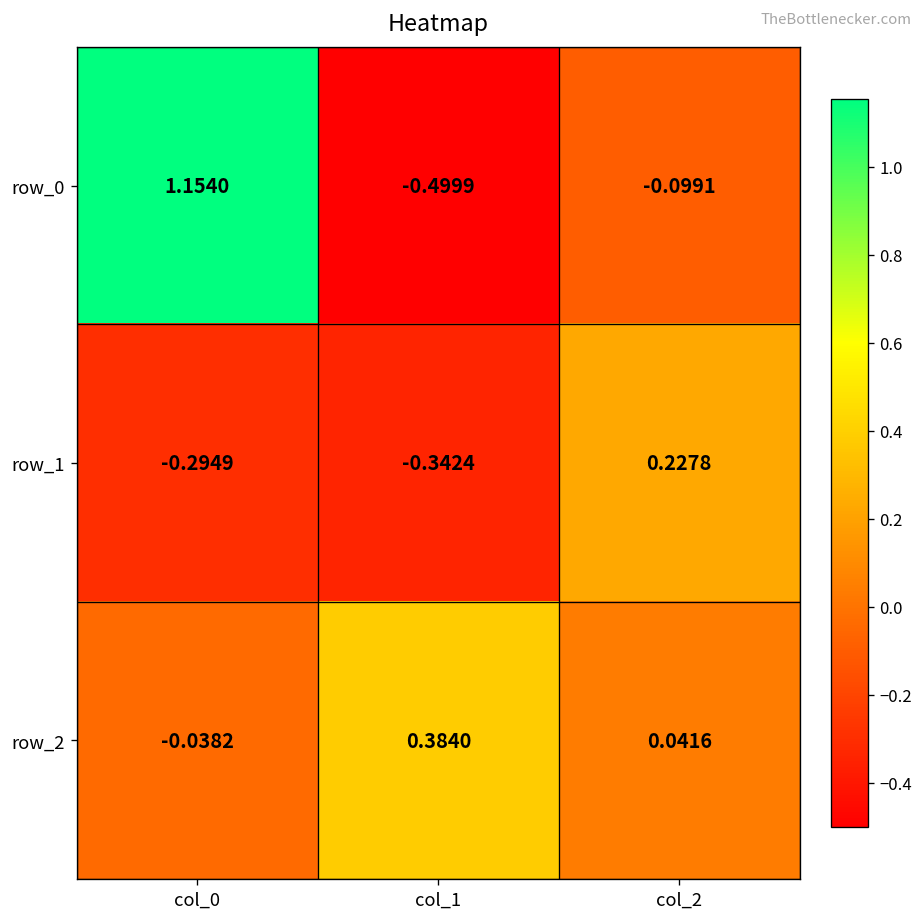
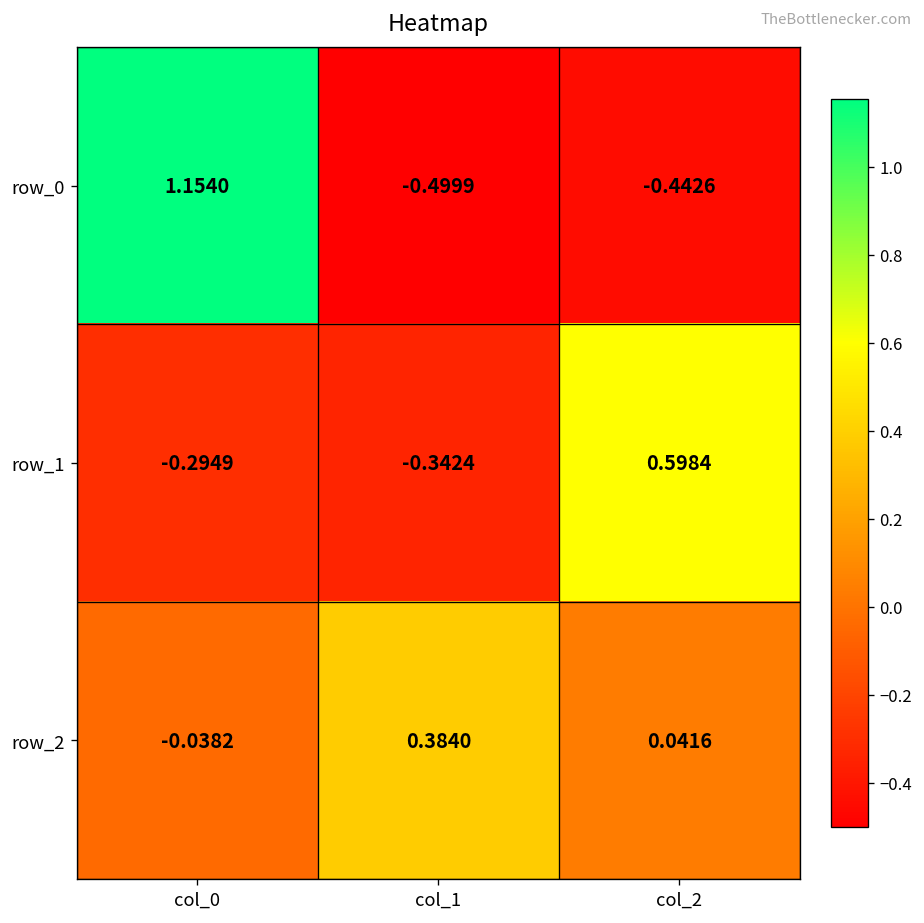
row_0, col_2: -0.0991 -> -0.4426
row_1, col_2: 0.2278 -> 0.5984
